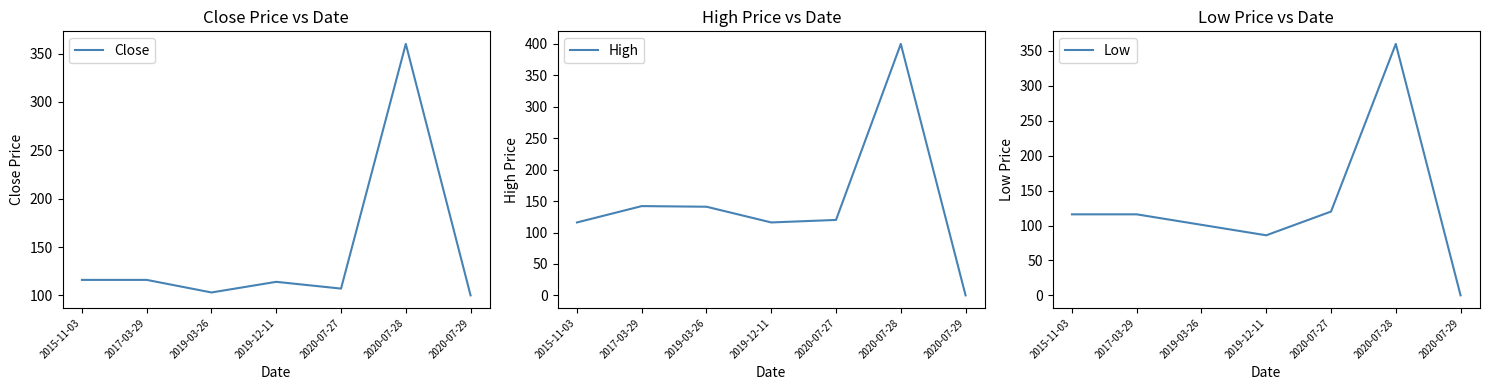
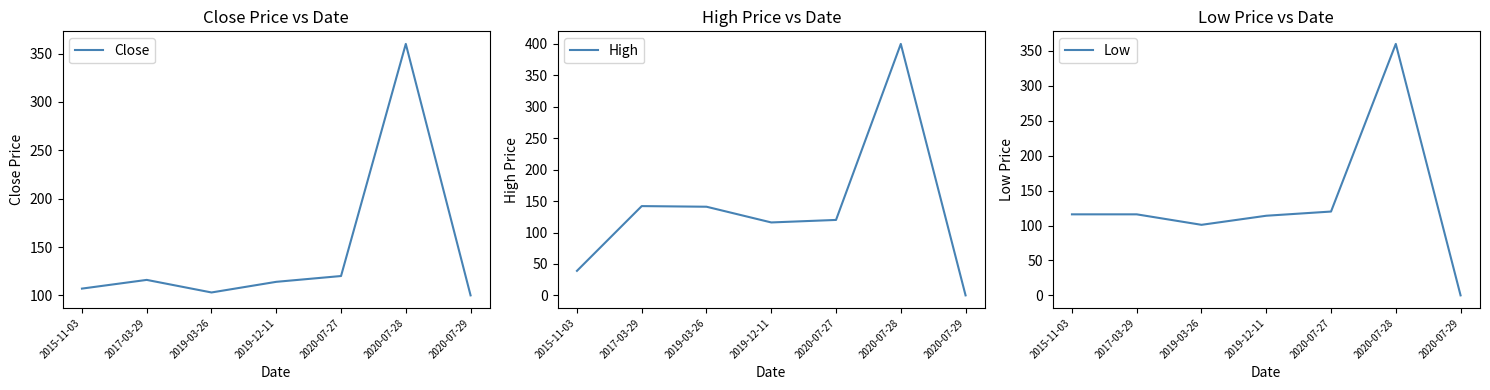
Close Price vs Date, 2015-11-03: 120 -> 110
Close Price vs Date, 2020-07-27: 110 -> 120
High Price vs Date, 2015-11-03: 120 -> 40
Low Price vs Date, 2019-12-11: 90 -> 110
